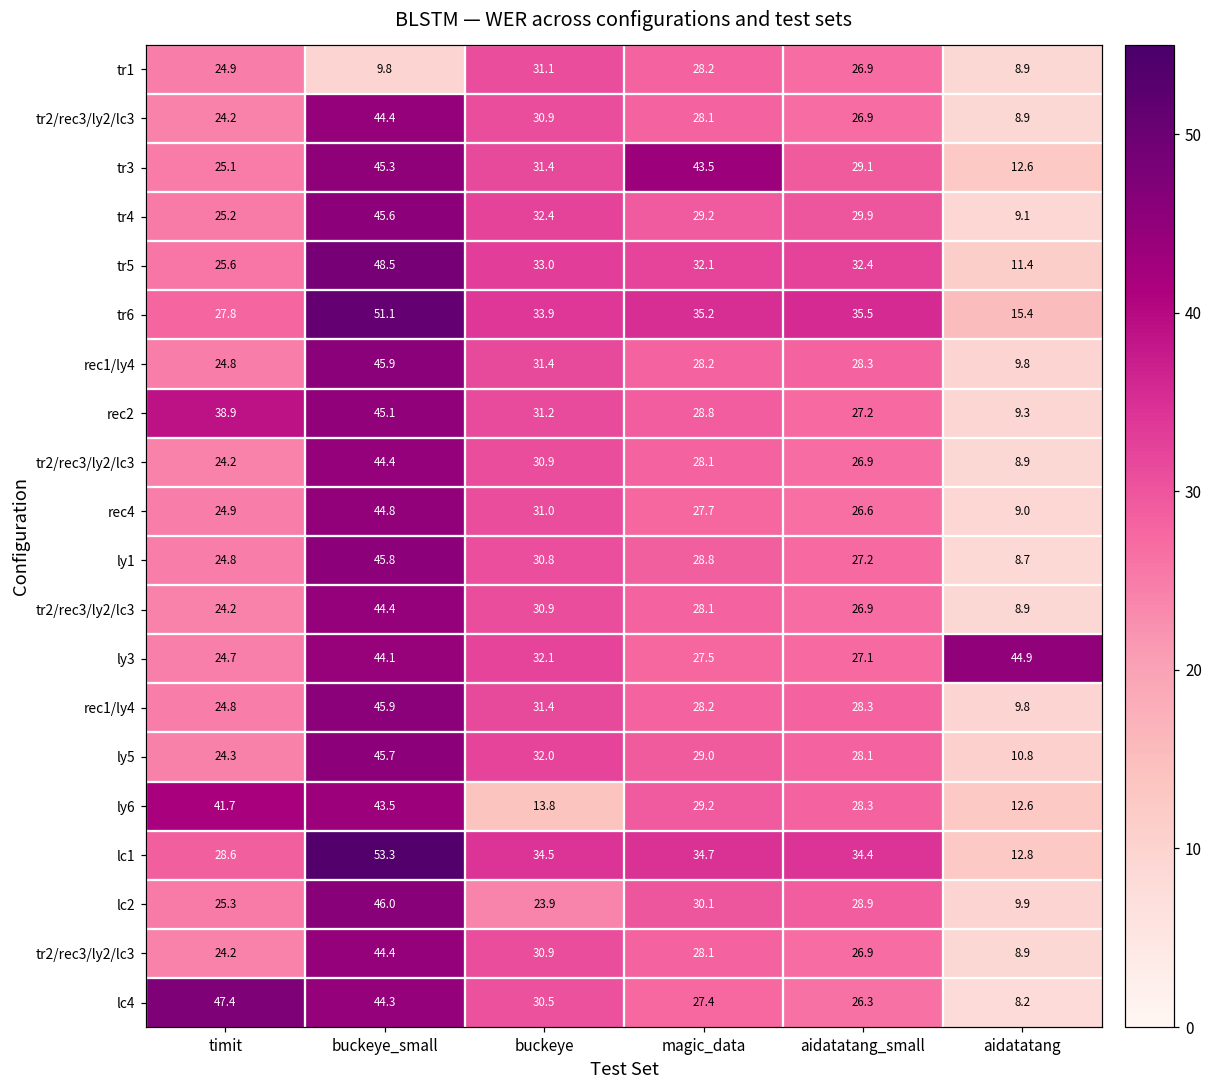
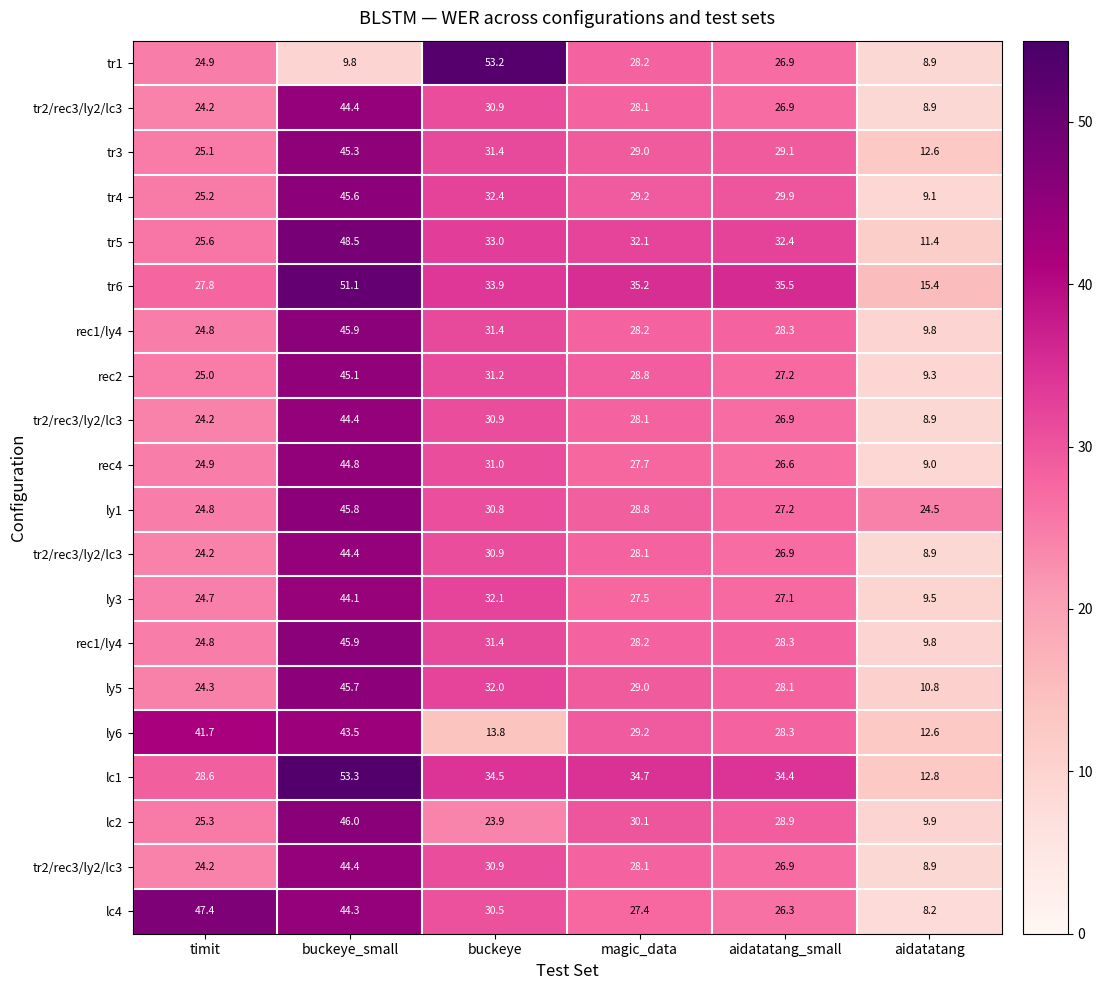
tr1, buckeye: 31.1 -> 53.2
tr3, magic_data: 43.5 -> 29.0
rec2, timit: 38.9 -> 25.0
ly1, aidatatang: 8.7 -> 24.5
ly3, aidatatang: 44.9 -> 9.5
